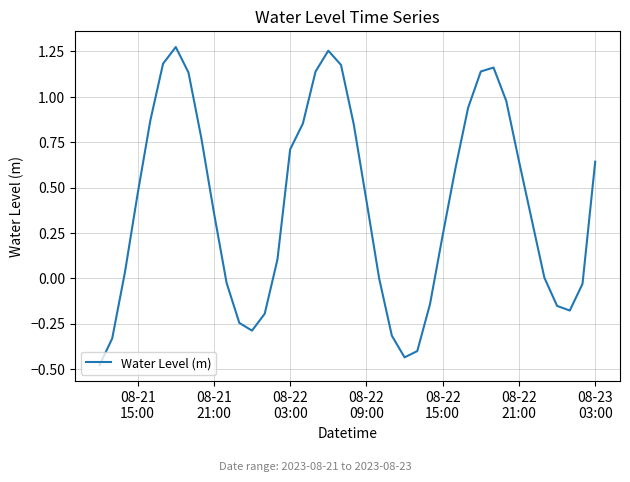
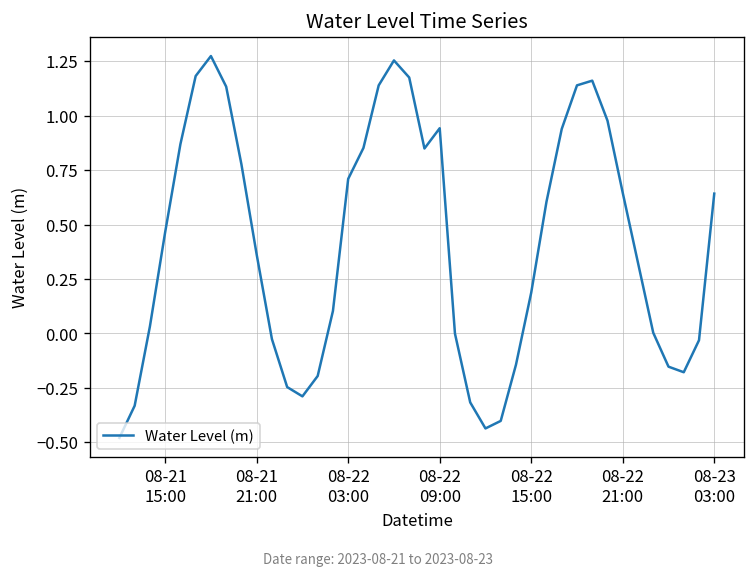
08-22 09:00: 0.43 -> 0.94
08-22 15:00: 0.24 -> 0.19
